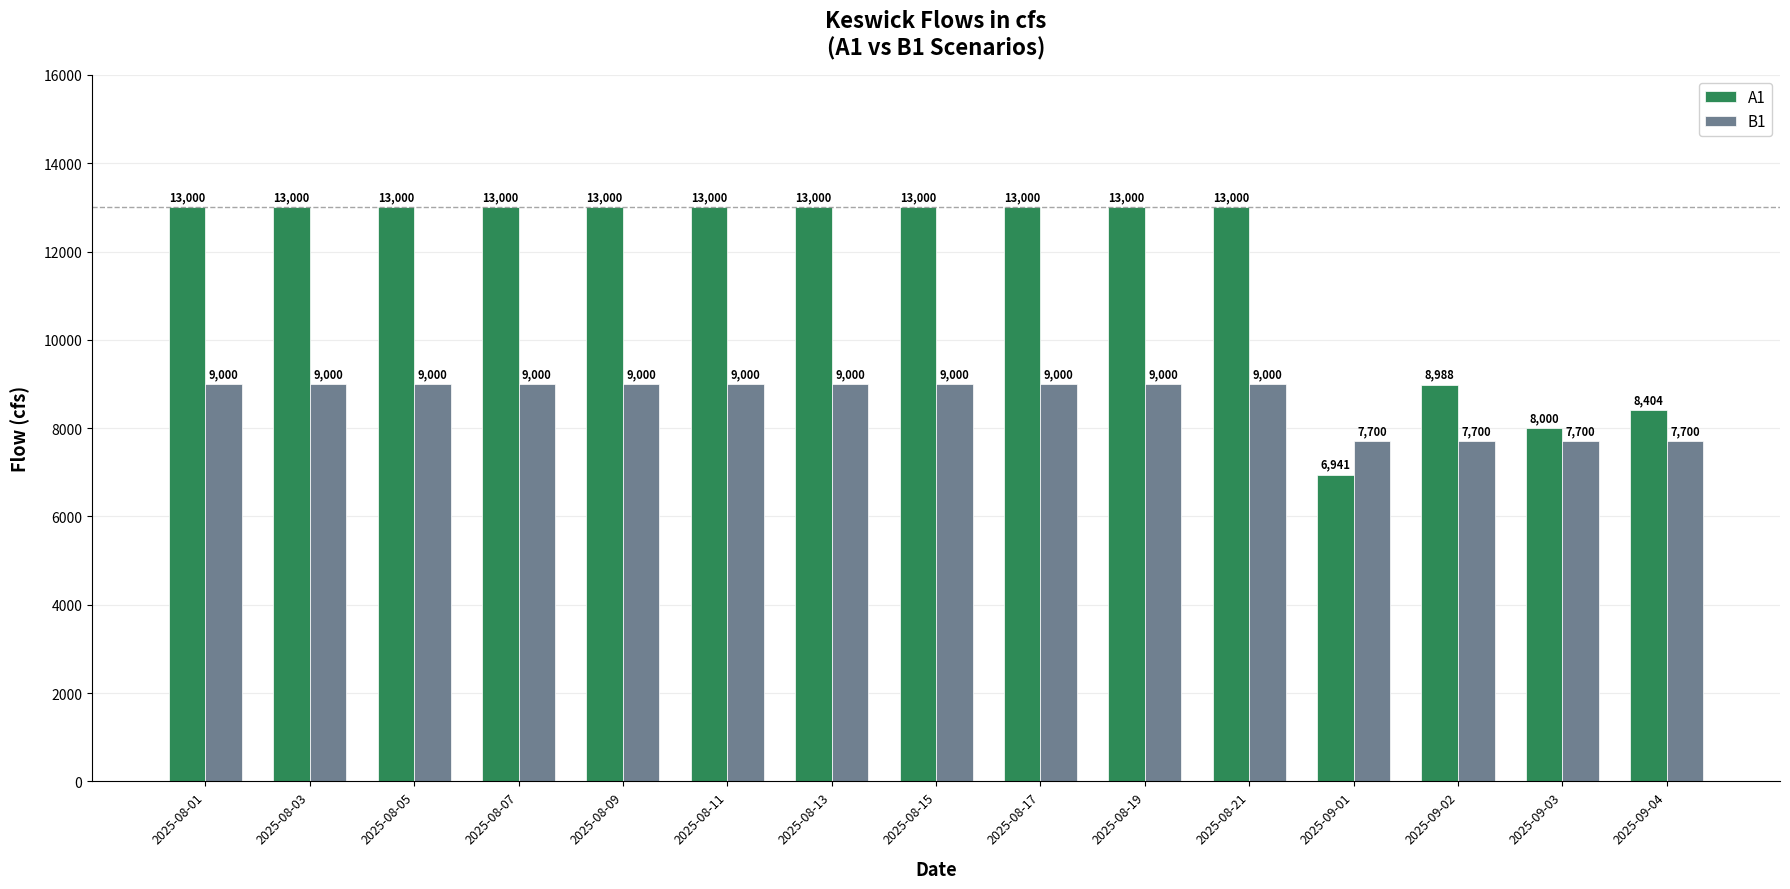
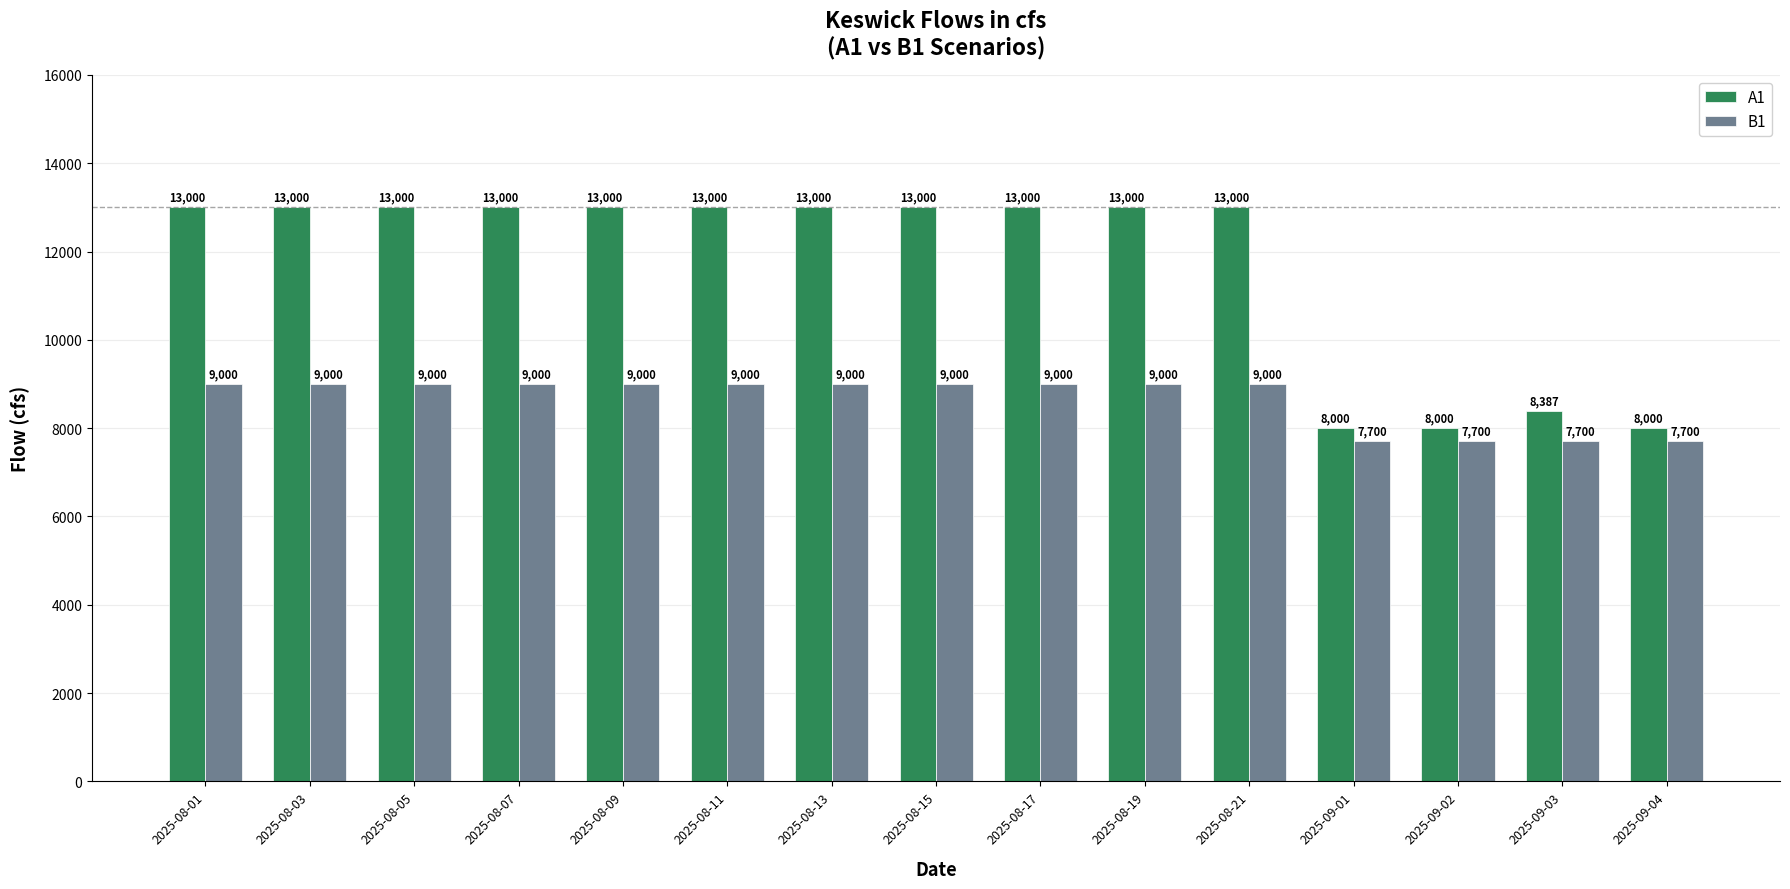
A1, 2025-09-01: 6,941 -> 8,000
A1, 2025-09-02: 8,988 -> 8,000
A1, 2025-09-03: 8,000 -> 8,387
A1, 2025-09-04: 8,404 -> 8,000
